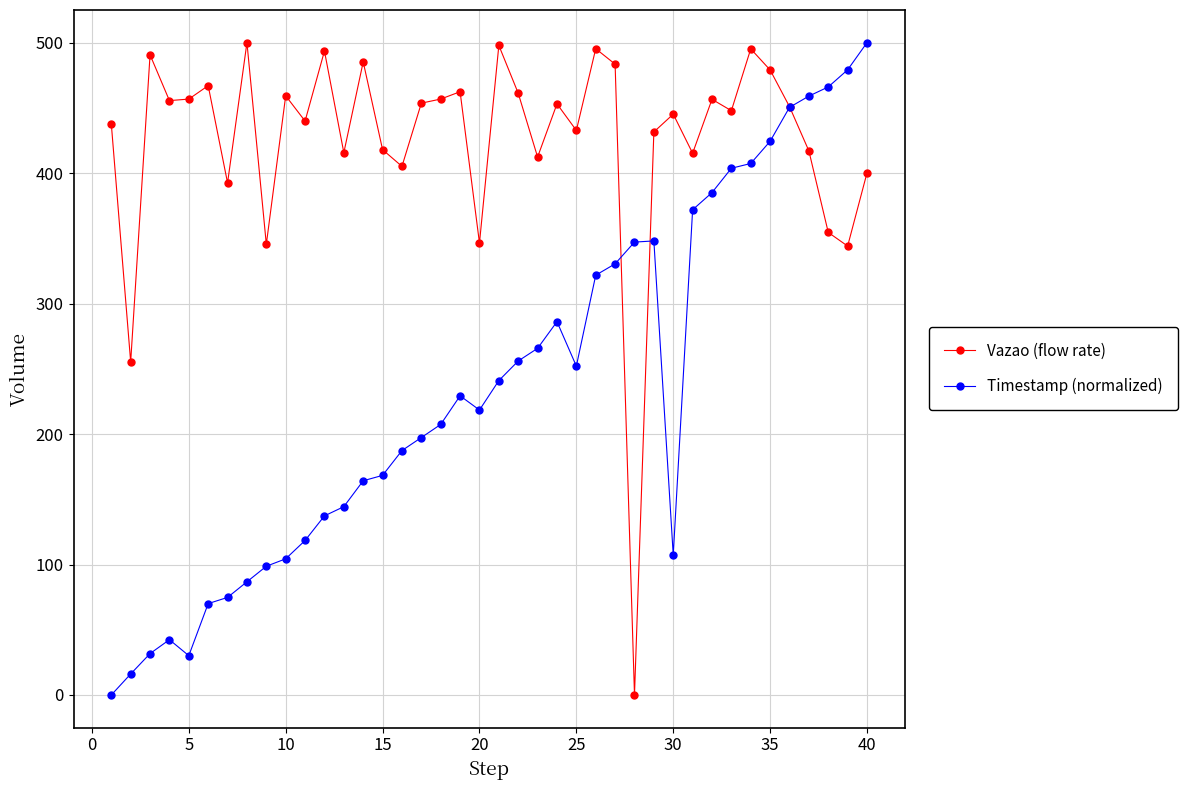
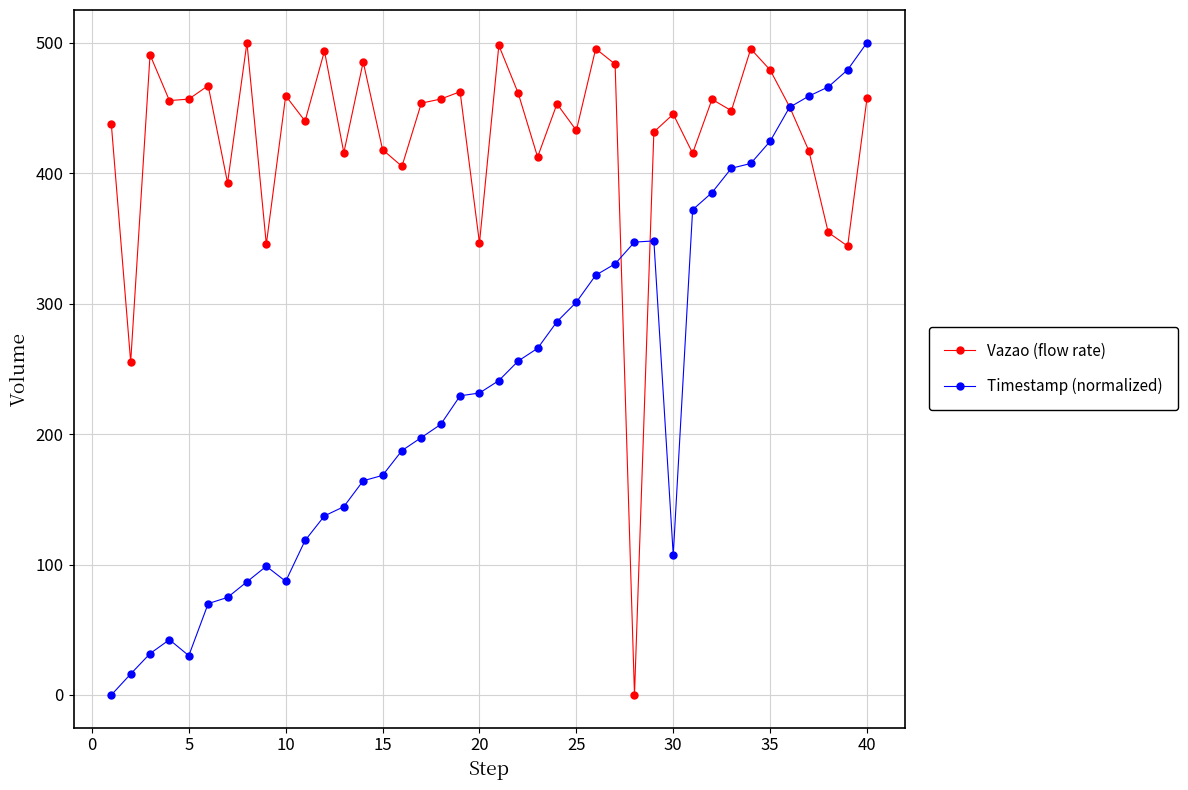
Timestamp (normalized), 10: 104 -> 87
Timestamp (normalized), 20: 218 -> 231
Timestamp (normalized), 25: 252 -> 301
Vazao (flow rate), 40: 400 -> 457
